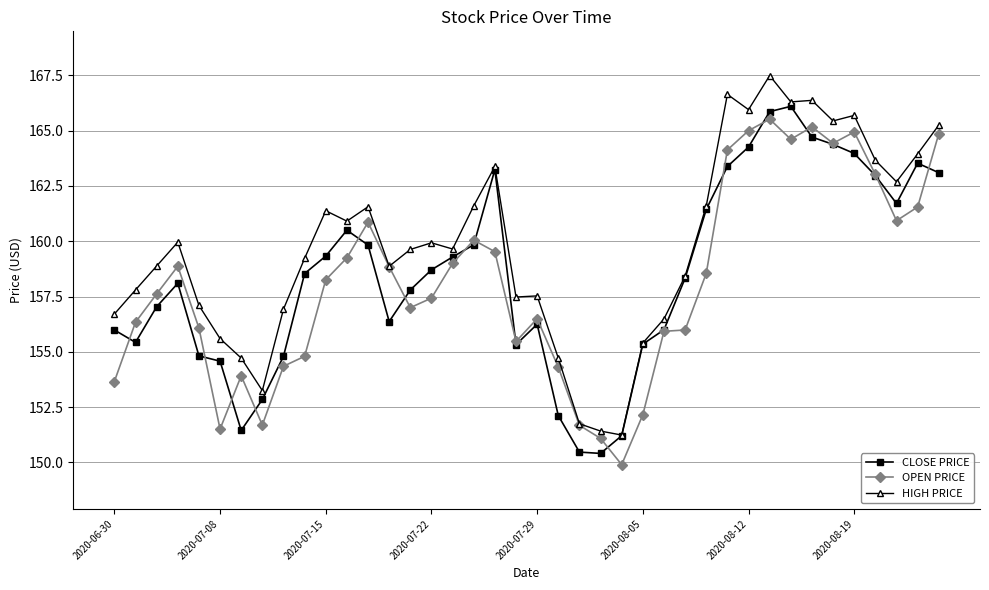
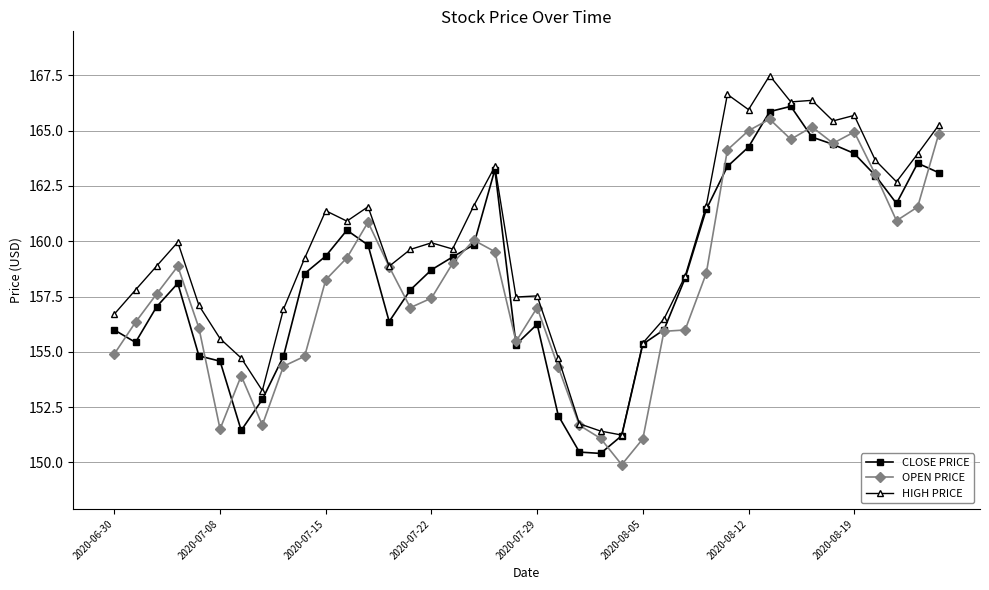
OPEN PRICE, 2020-06-30: 153.7 -> 154.9
OPEN PRICE, 2020-07-29: 156.5 -> 157.0
OPEN PRICE, 2020-08-05: 152.2 -> 151.1
